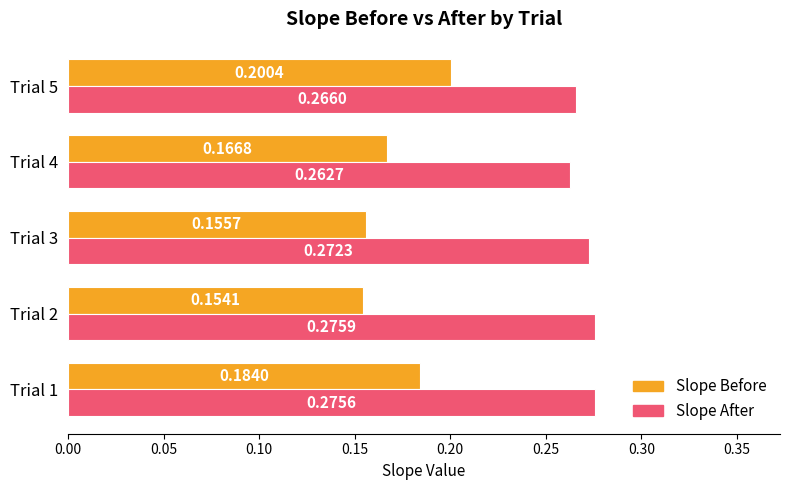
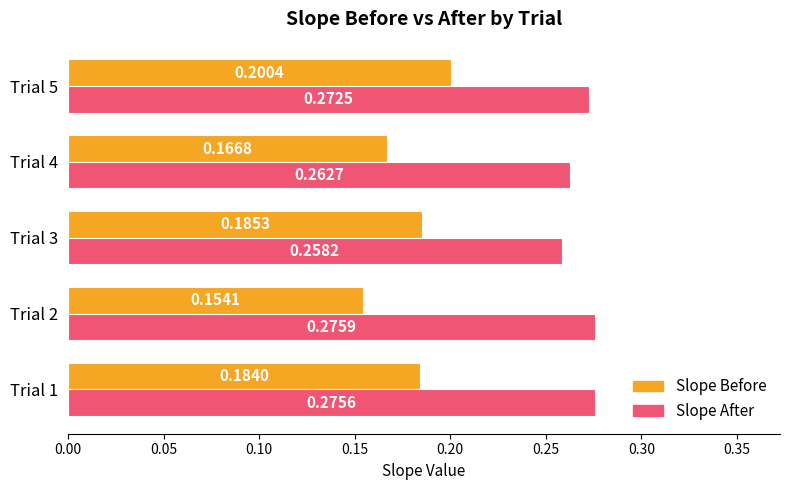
Slope After, Trial 5: 0.2660 -> 0.2725
Slope Before, Trial 3: 0.1557 -> 0.1853
Slope After, Trial 3: 0.2723 -> 0.2582
